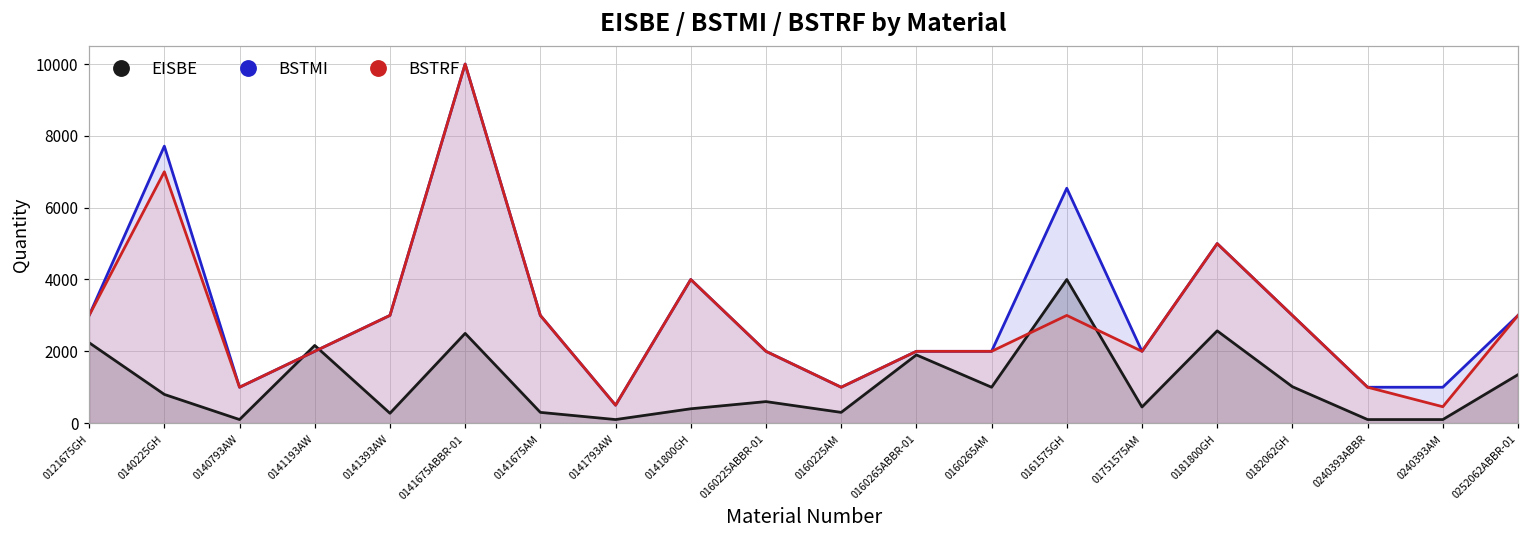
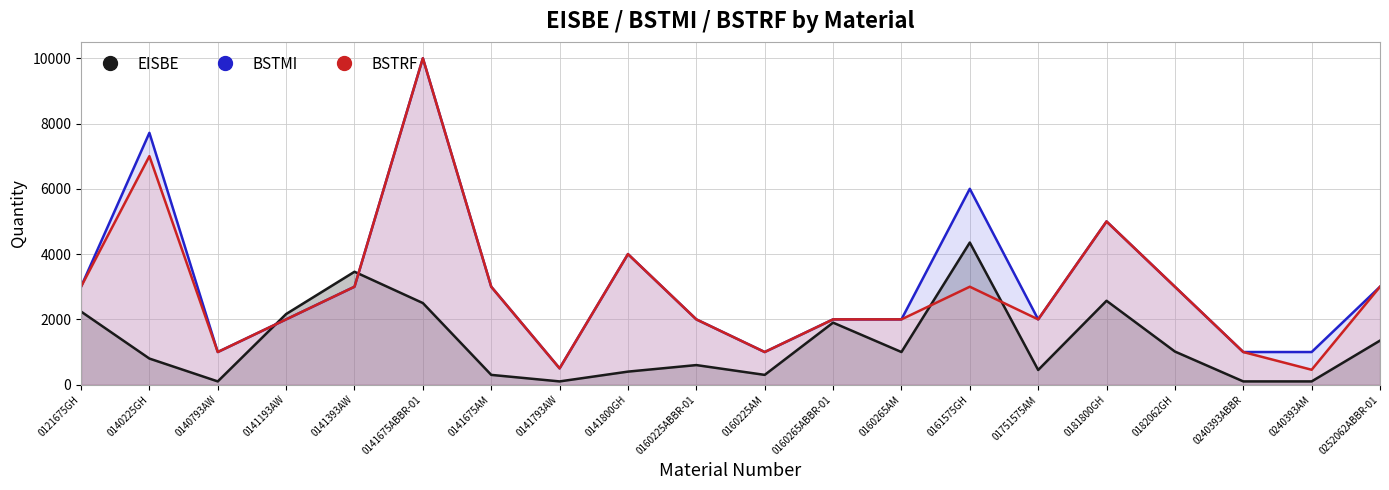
EISBE, 0141393AW: 300 -> 3500
EISBE, 0161575GH: 4000 -> 4400
BSTMI, 0161575GH: 6500 -> 6000
